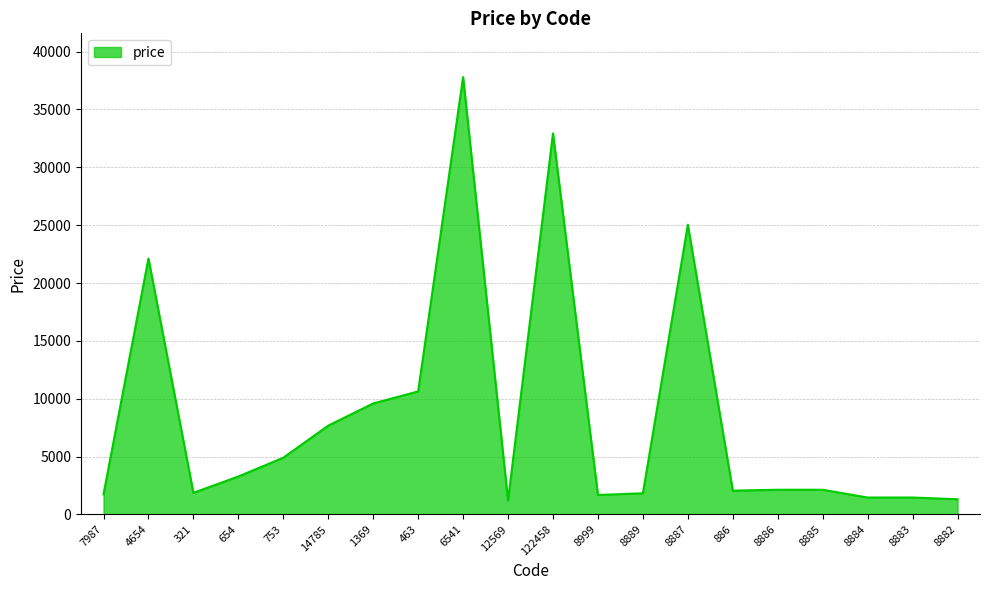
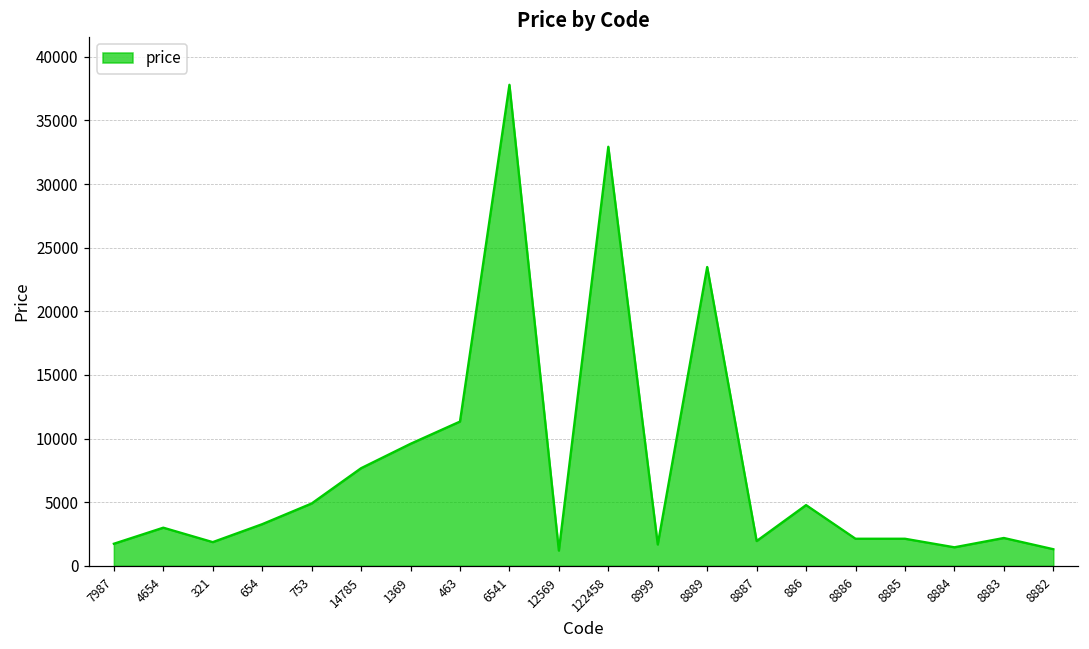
4654: 22100 -> 3000
463: 10600 -> 11300
8889: 1800 -> 23500
8887: 25000 -> 2000
886: 2100 -> 4800
8883: 1500 -> 2200
